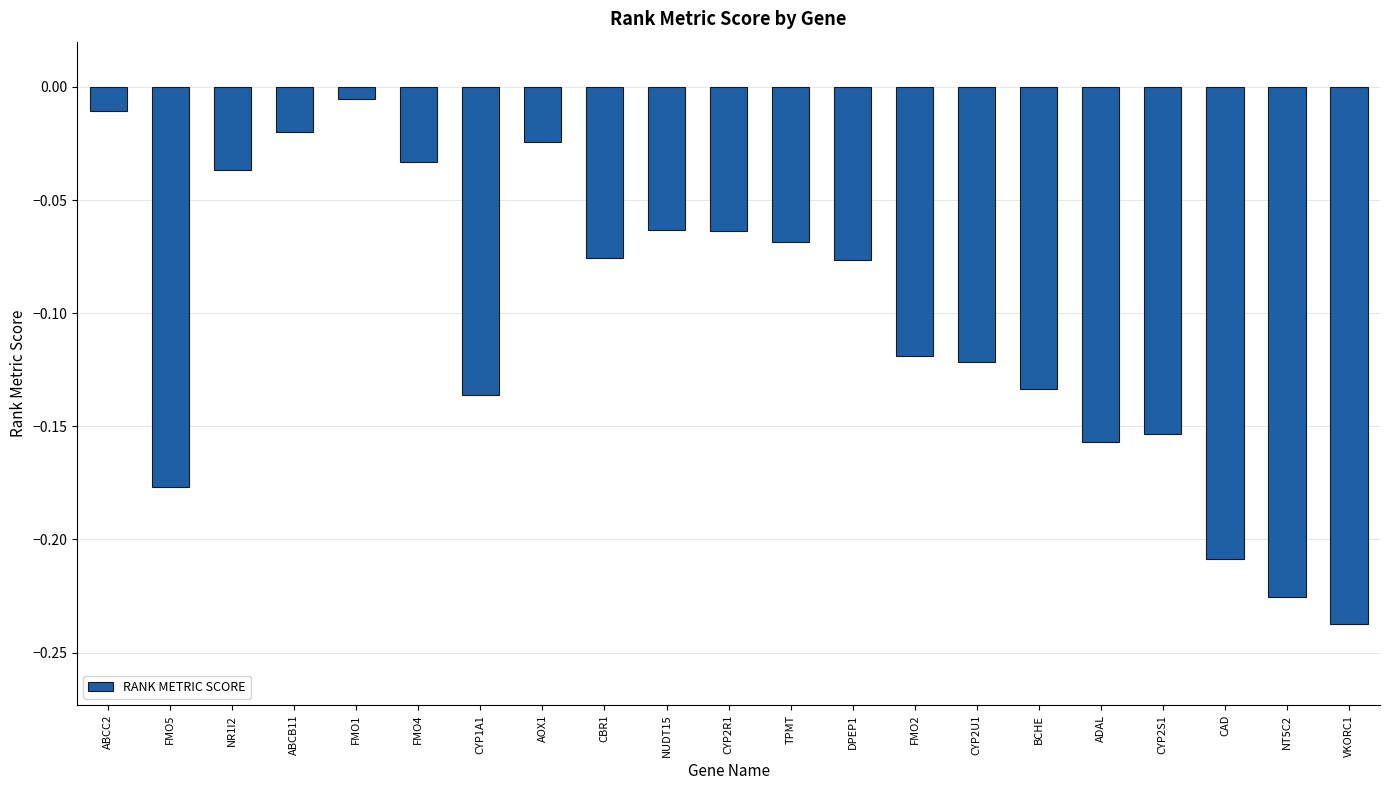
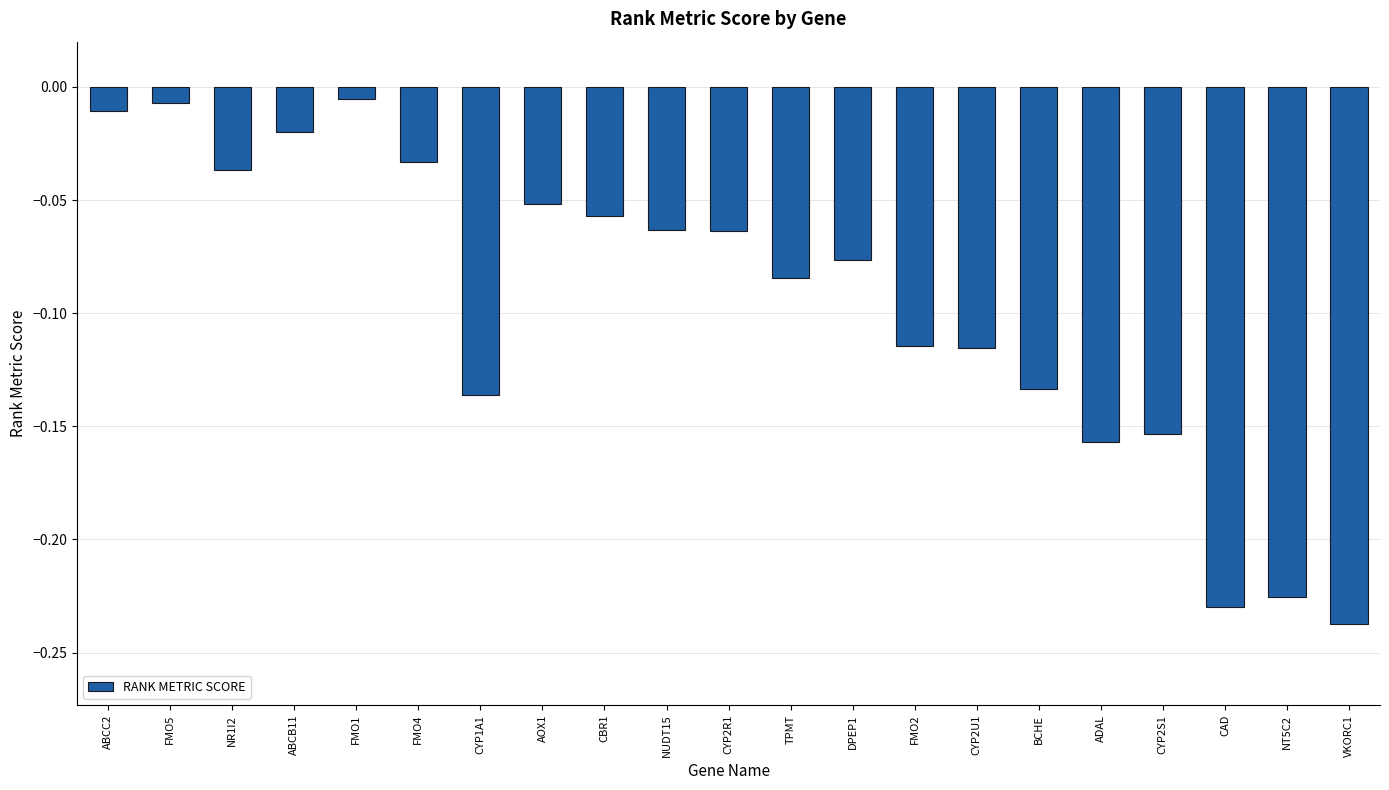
FMO5: -0.177 -> -0.007
AOX1: -0.024 -> -0.052
CBR1: -0.076 -> -0.057
TPMT: -0.069 -> -0.084
FMO2: -0.119 -> -0.114
CYP2U1: -0.121 -> -0.115
CAD: -0.208 -> -0.230
